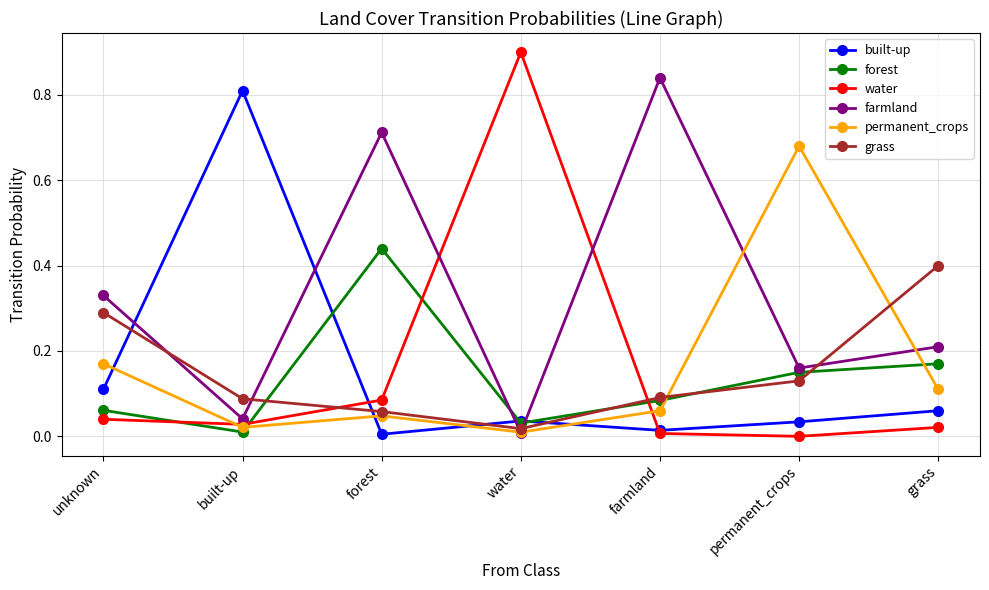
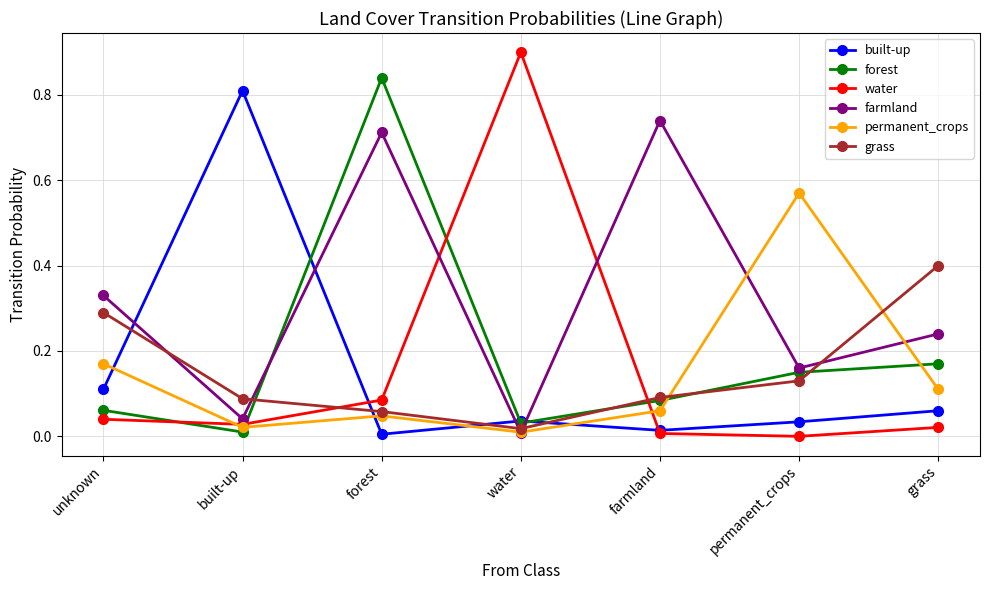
forest, forest: 0.44 -> 0.84
farmland, farmland: 0.84 -> 0.74
permanent_crops, permanent_crops: 0.68 -> 0.57
farmland, grass: 0.21 -> 0.24
